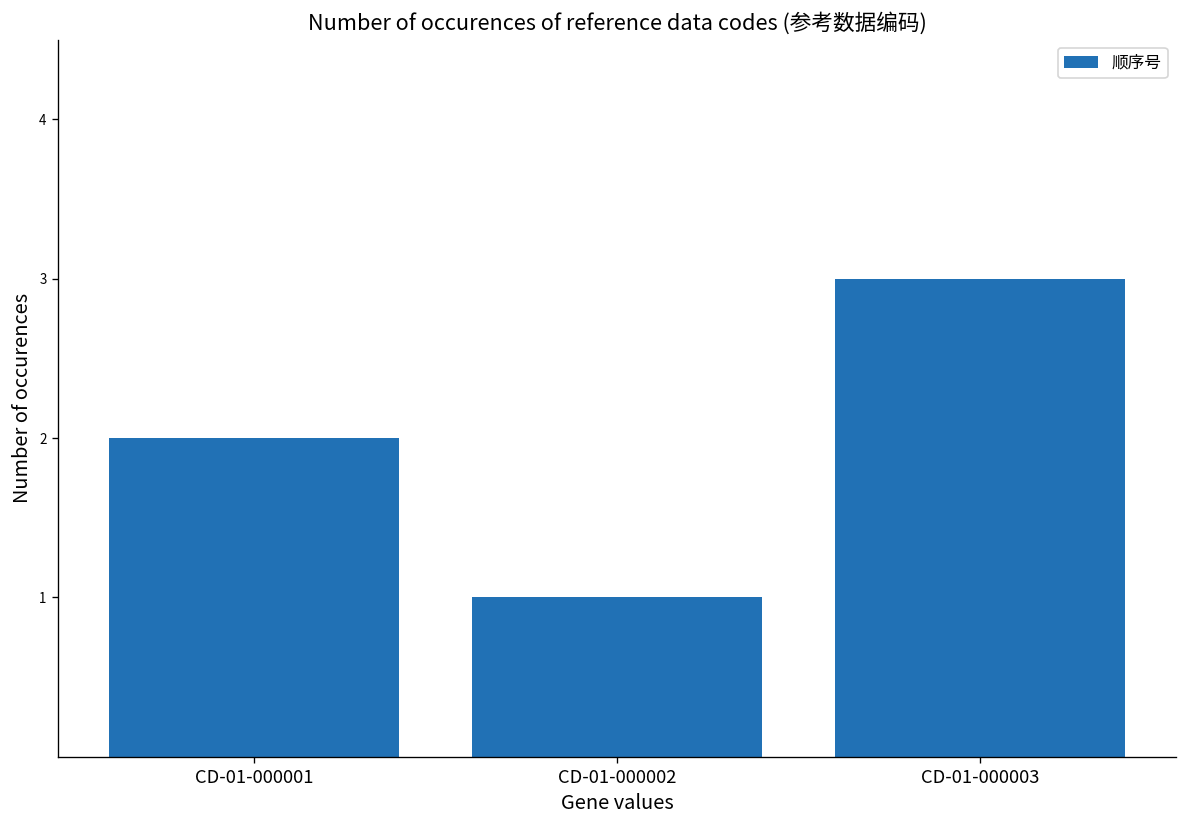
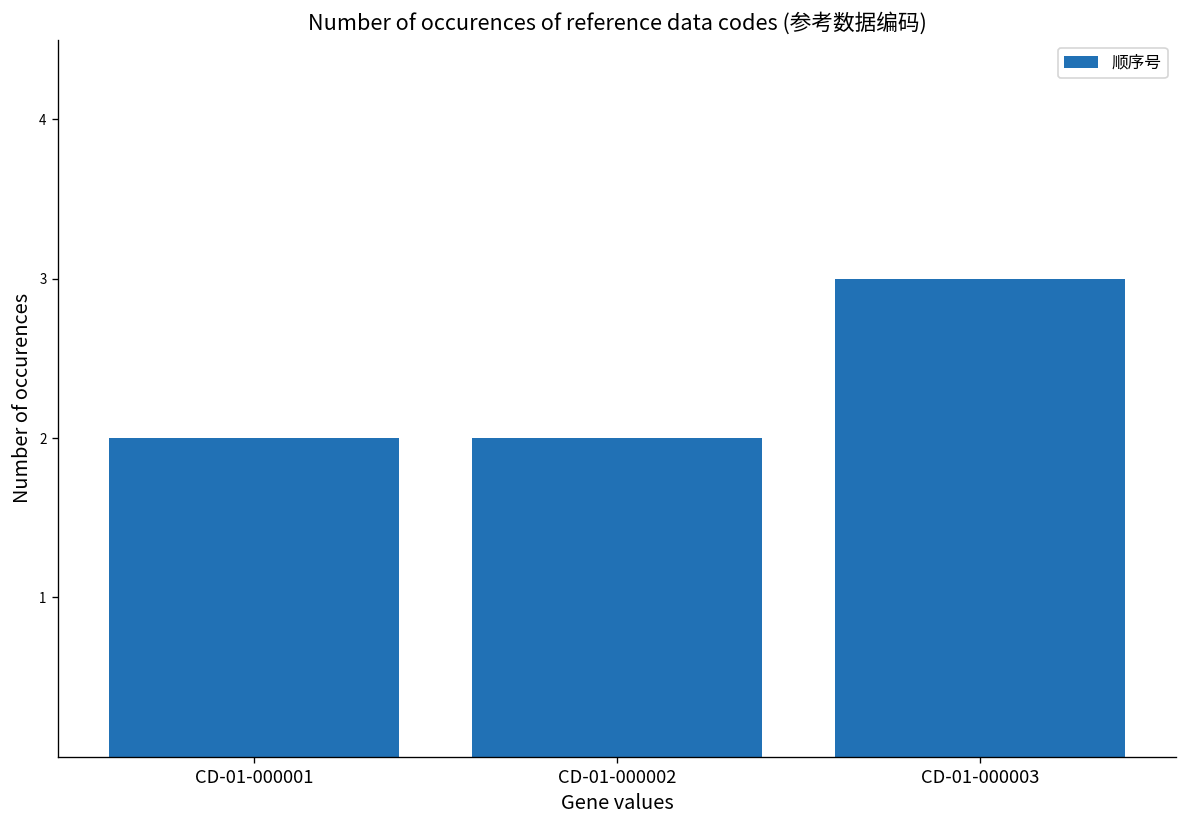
CD-01-000002: 1 -> 2
